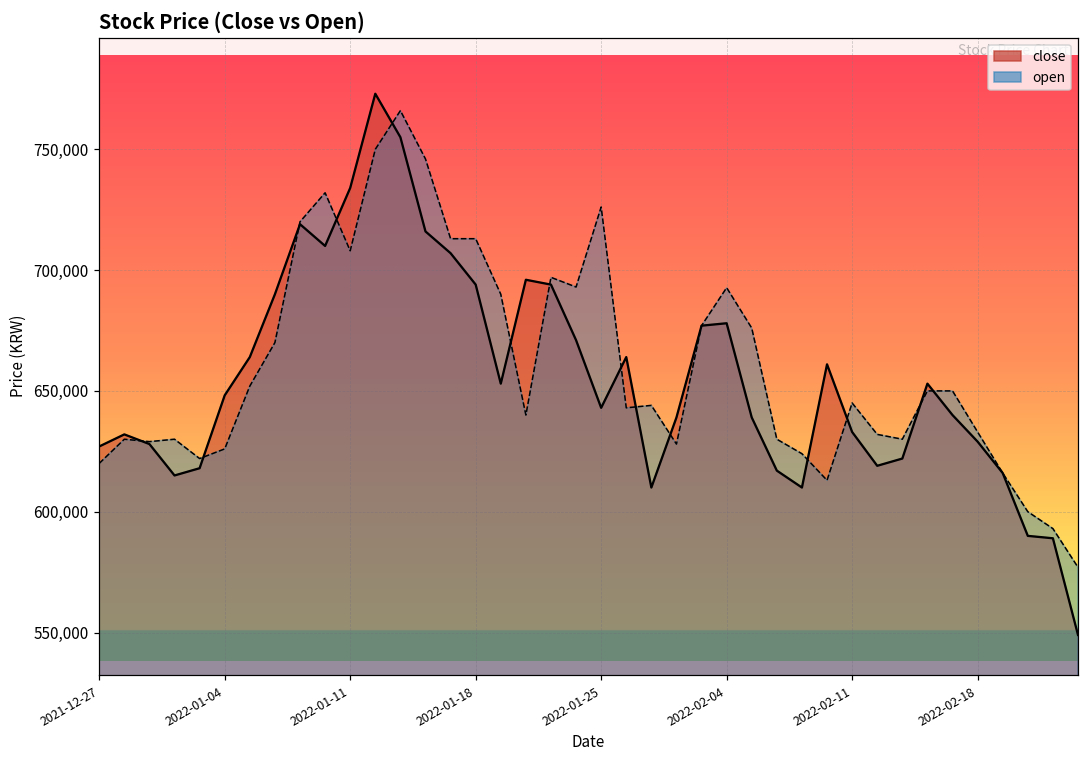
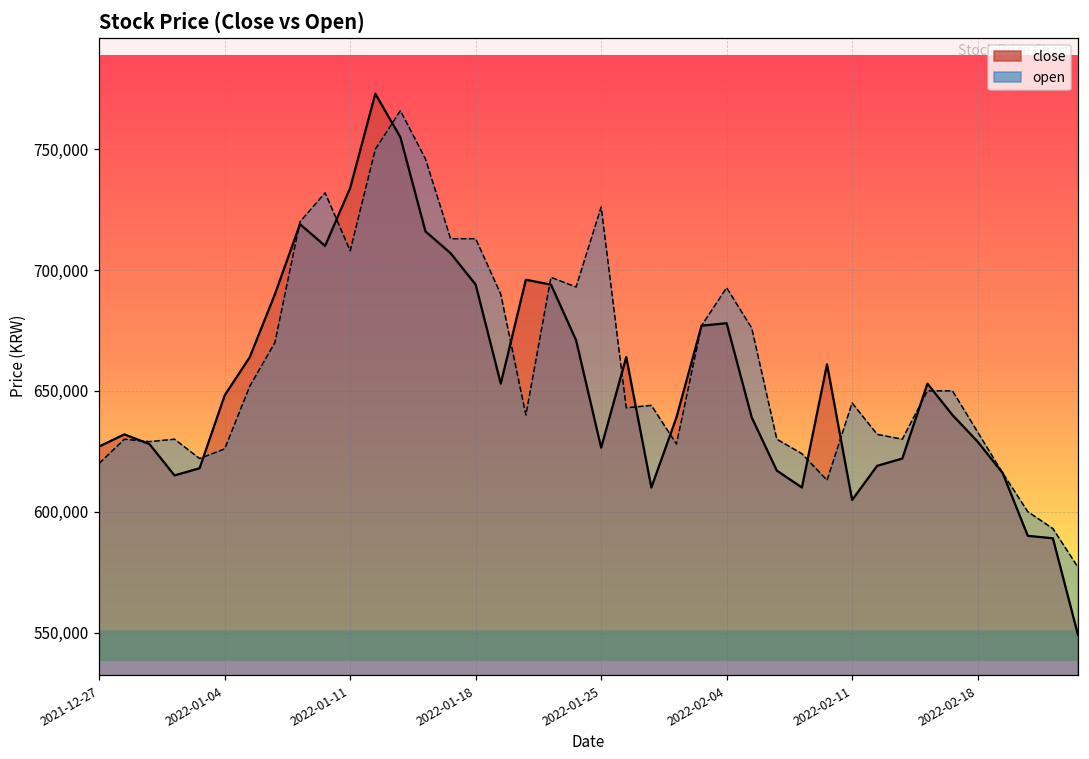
close, 2022-01-25: 643,000 -> 626,000
close, 2022-02-11: 633,000 -> 605,000
